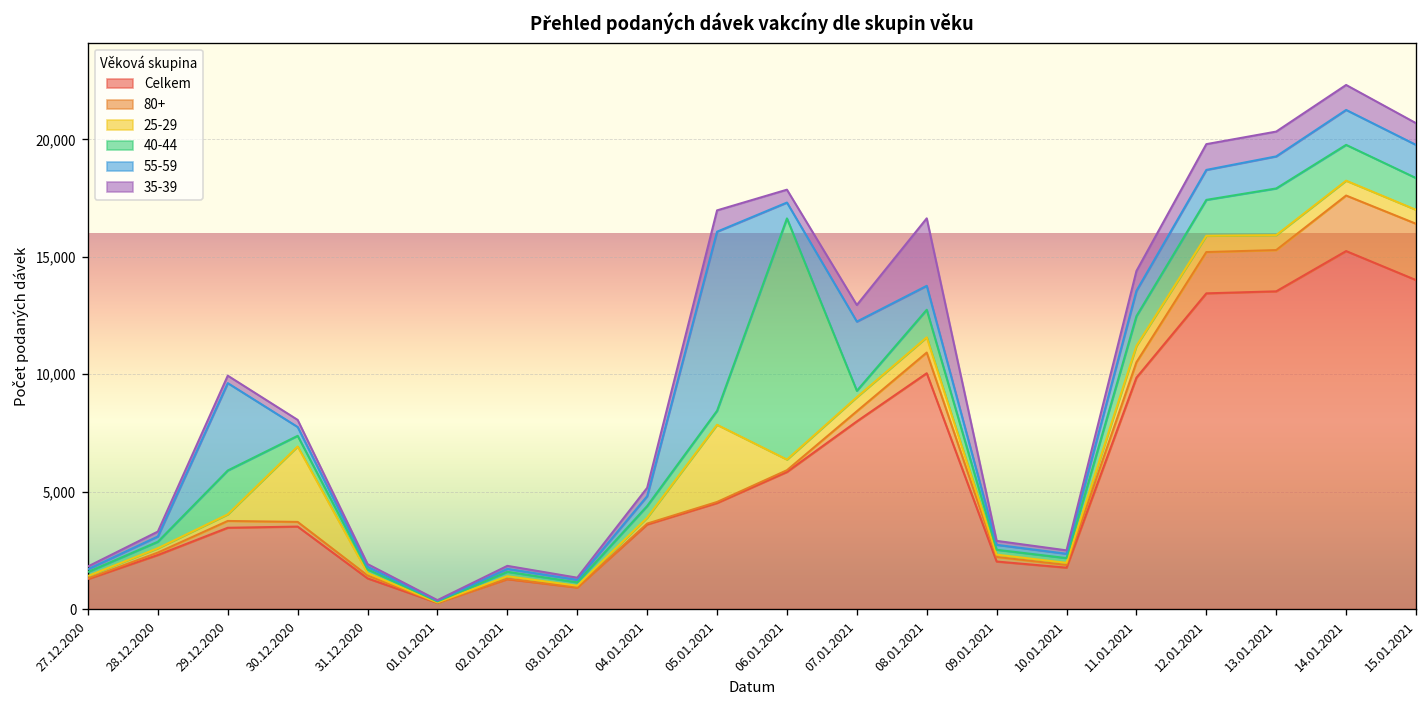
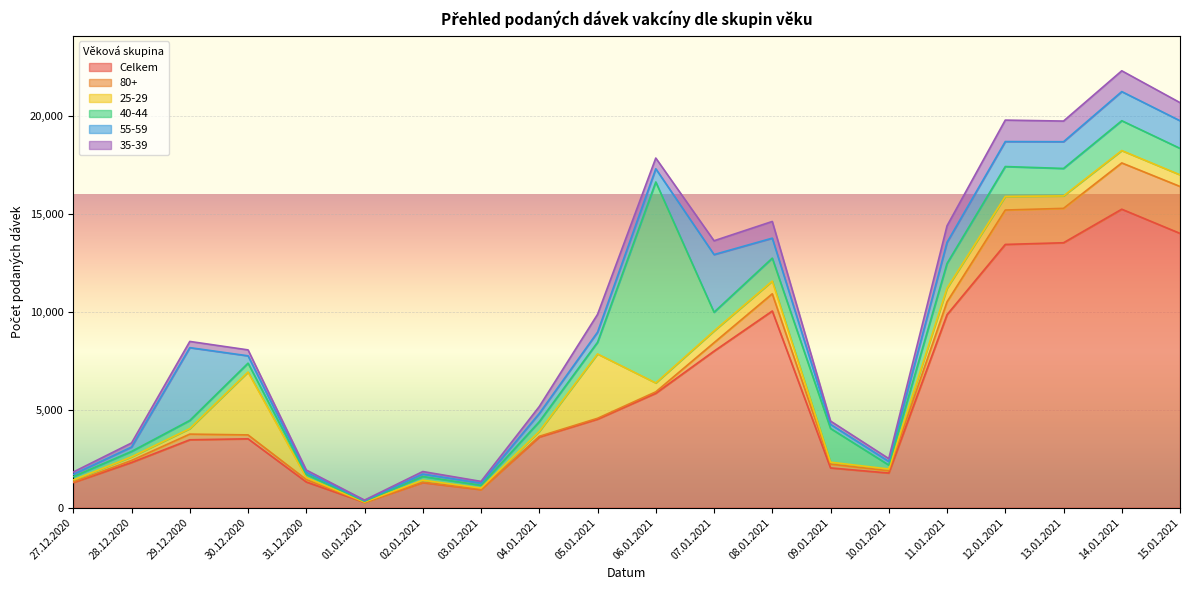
40-44, 29.12.2020: 1,900 -> 400
55-59, 05.01.2021: 7,600 -> 500
40-44, 07.01.2021: 300 -> 1,000
35-39, 08.01.2021: 2,900 -> 900
40-44, 09.01.2021: 200 -> 1,700
40-44, 13.01.2021: 2,000 -> 1,400
